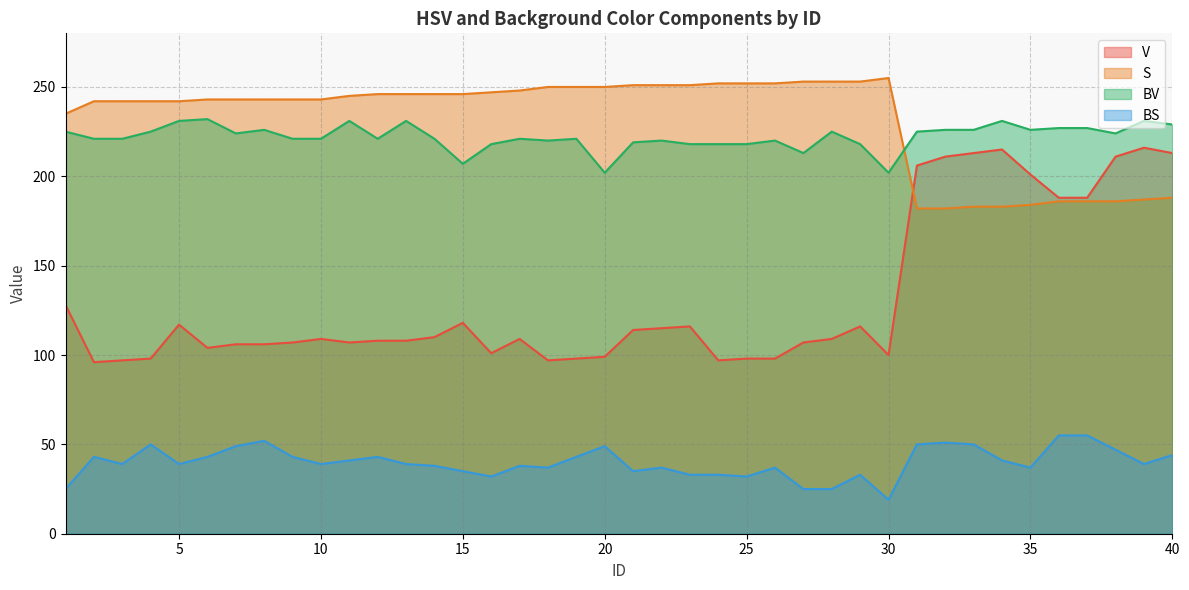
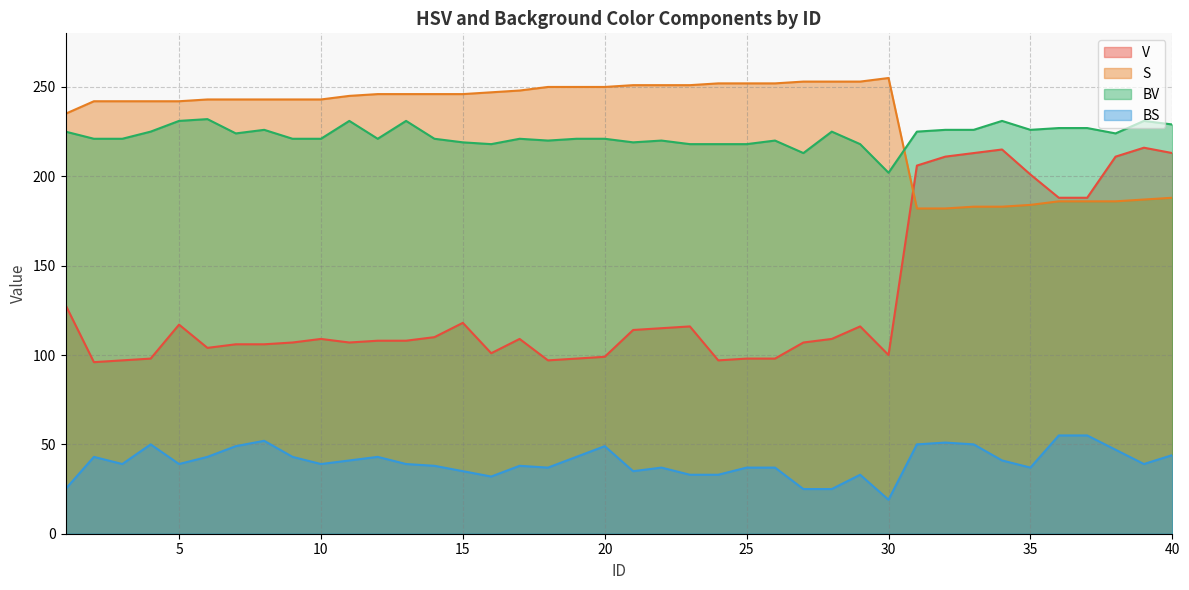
BV, 15: 207 -> 219
BV, 20: 202 -> 221
BS, 25: 32 -> 37
